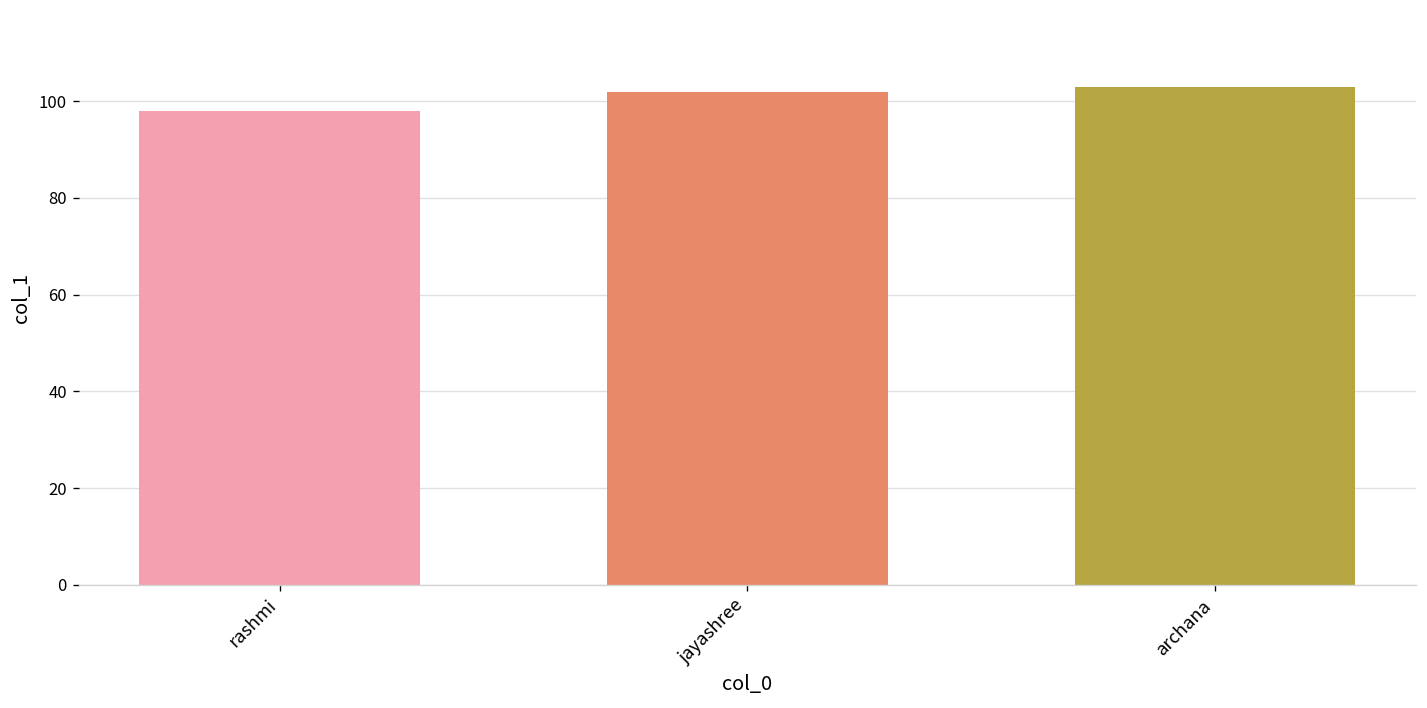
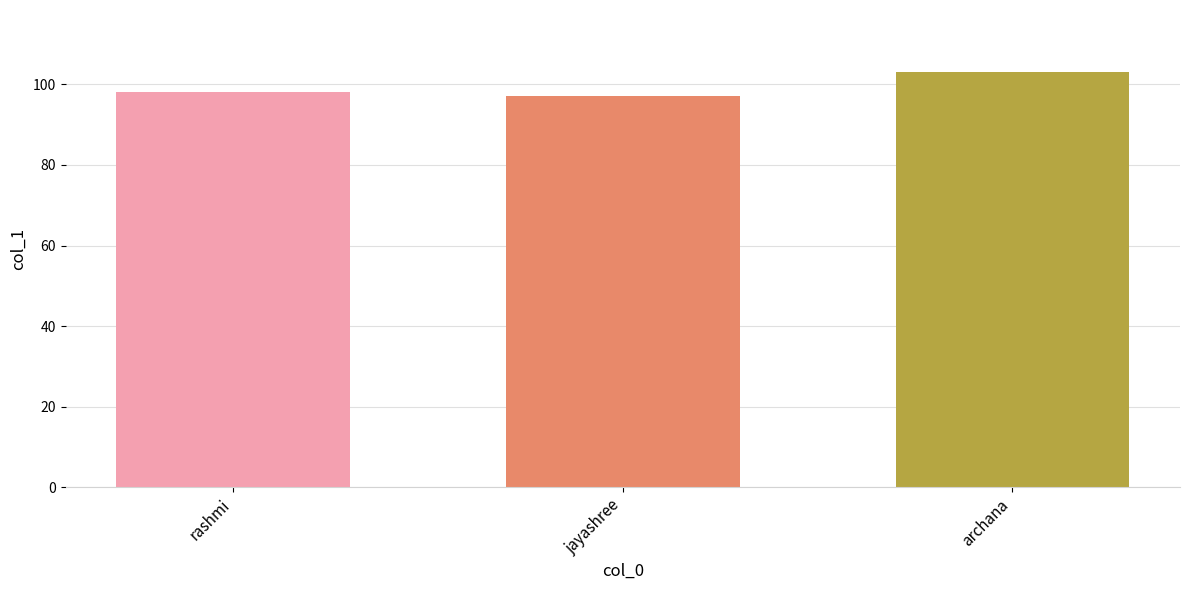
jayashree: 102 -> 97
